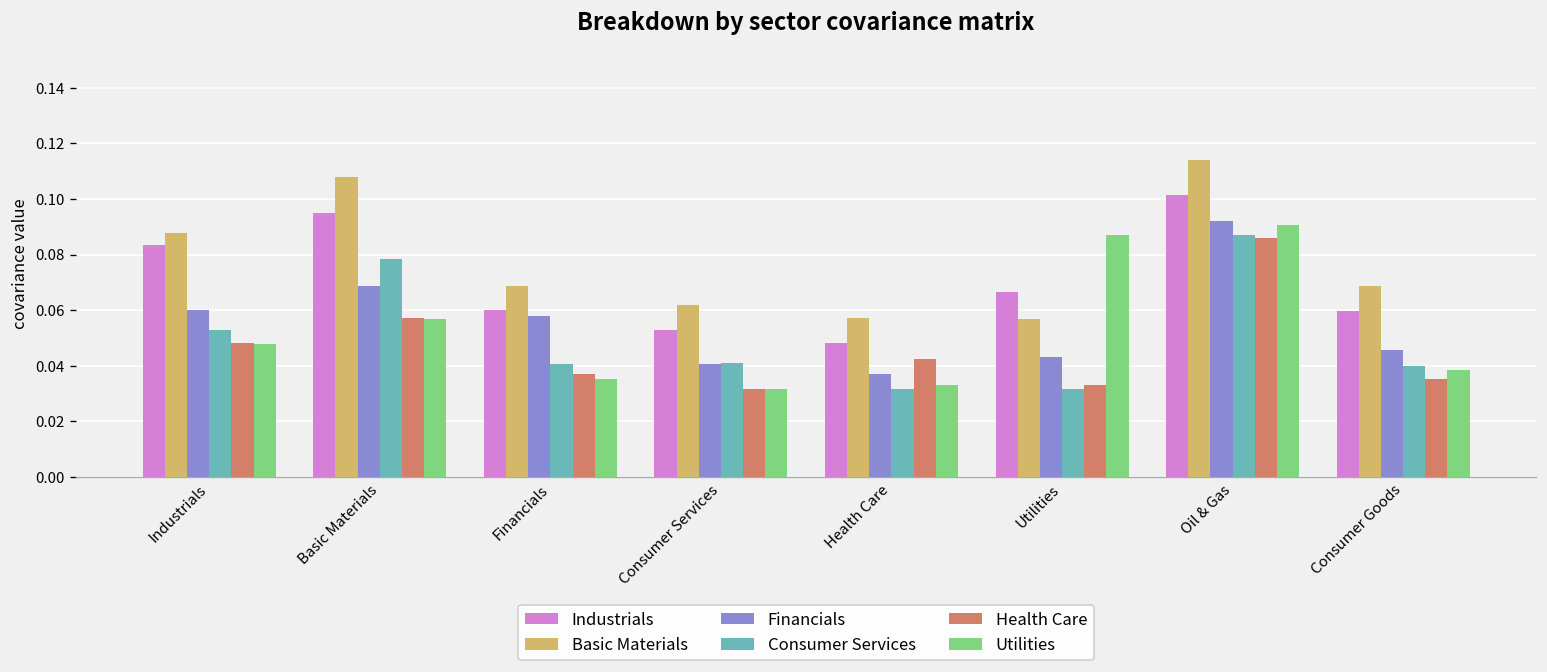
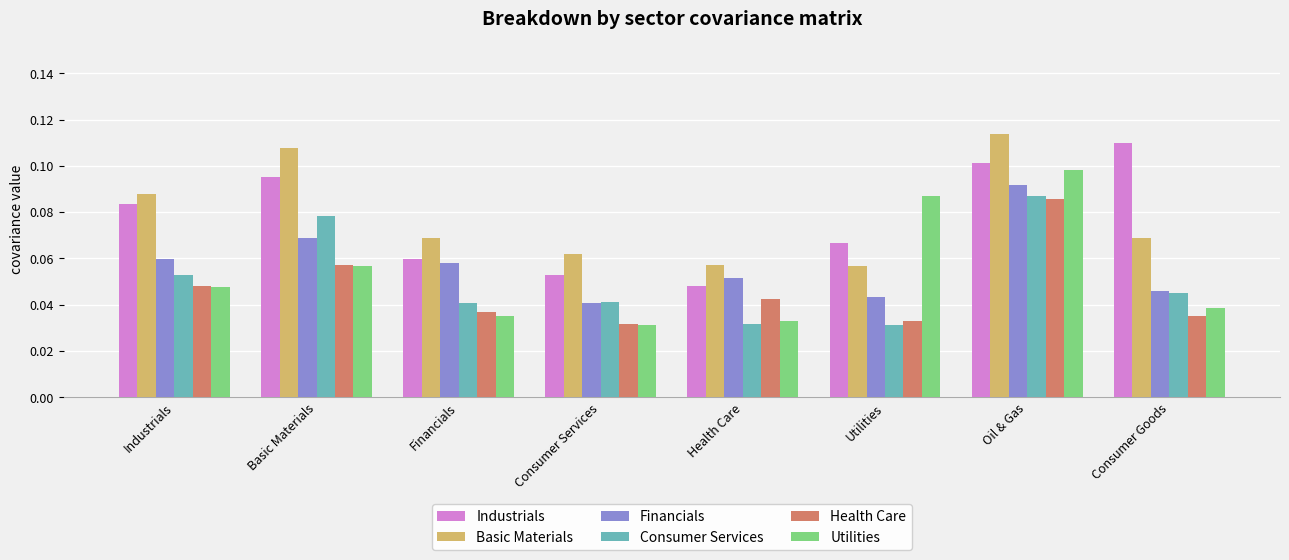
Financials, Health Care: 0.037 -> 0.052
Utilities, Oil & Gas: 0.091 -> 0.098
Industrials, Consumer Goods: 0.060 -> 0.110
Consumer Services, Consumer Goods: 0.040 -> 0.045
